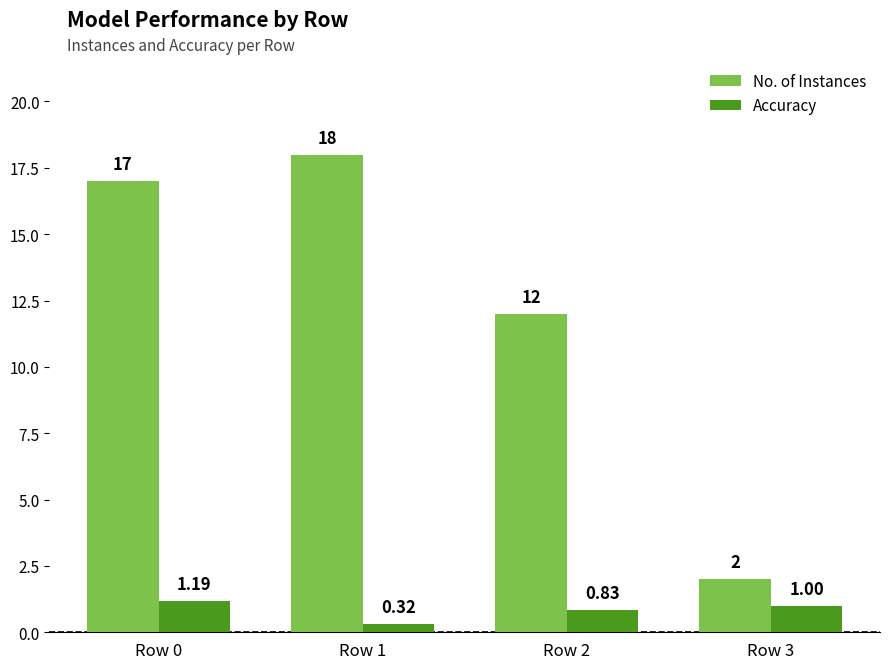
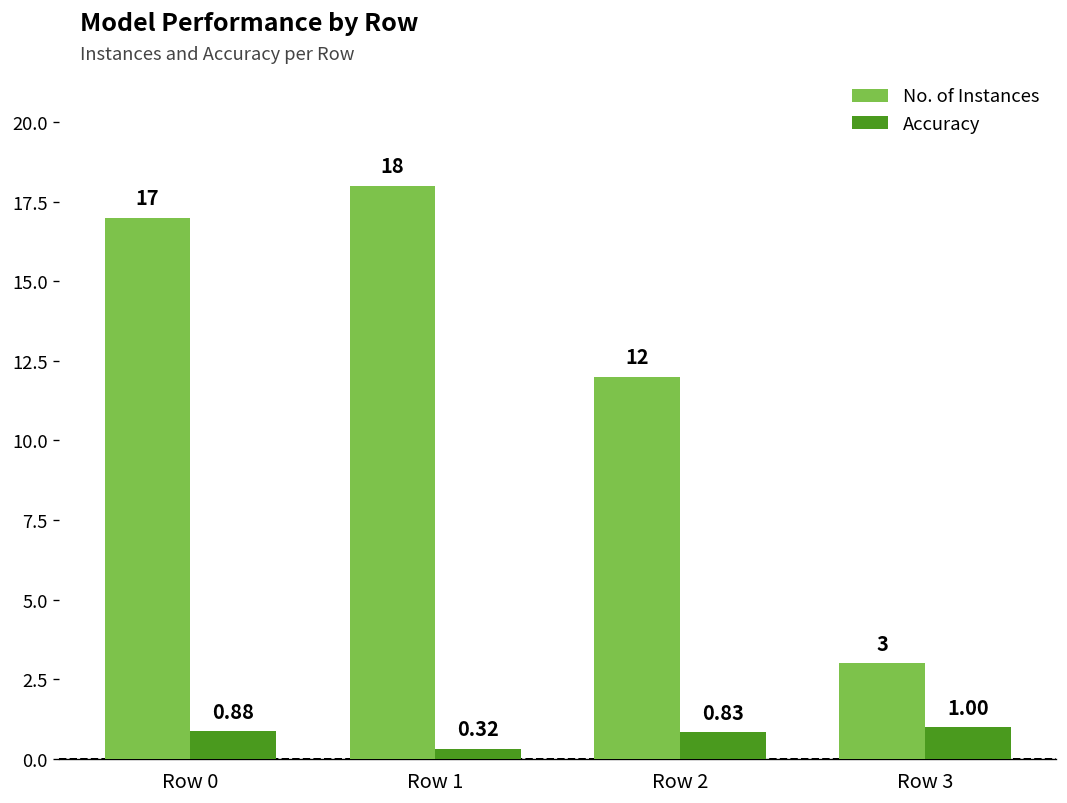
Accuracy, Row 0: 1.19 -> 0.88
No. of Instances, Row 3: 2 -> 3
